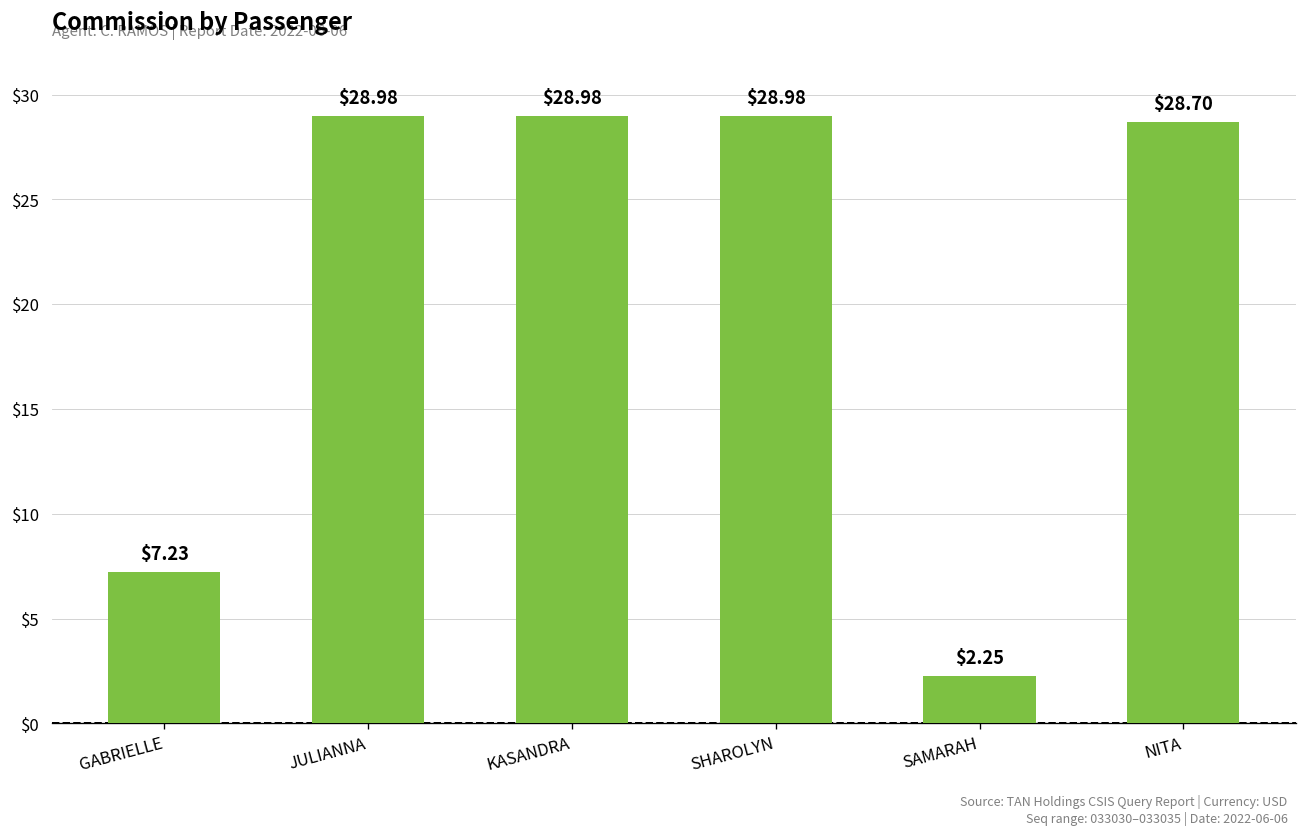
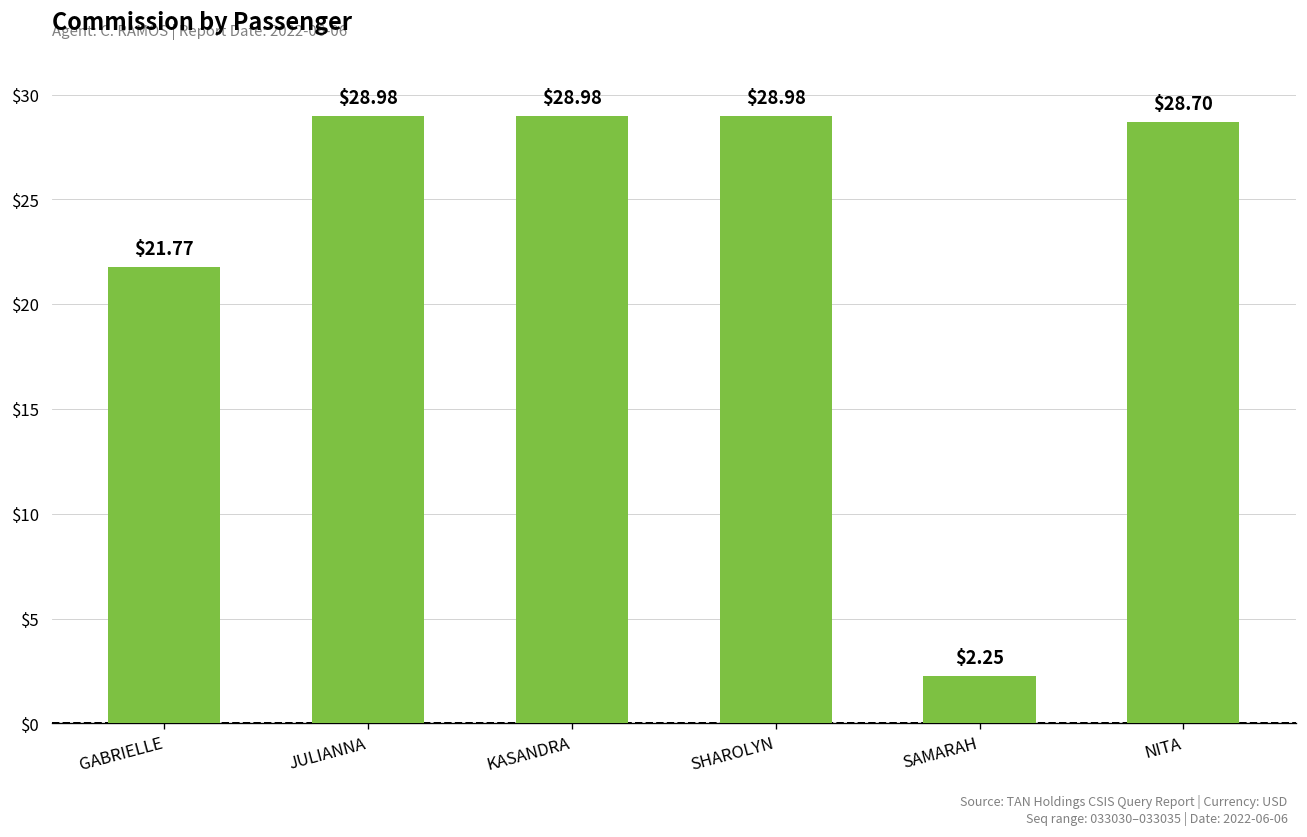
GABRIELLE: $7.23 -> $21.77
